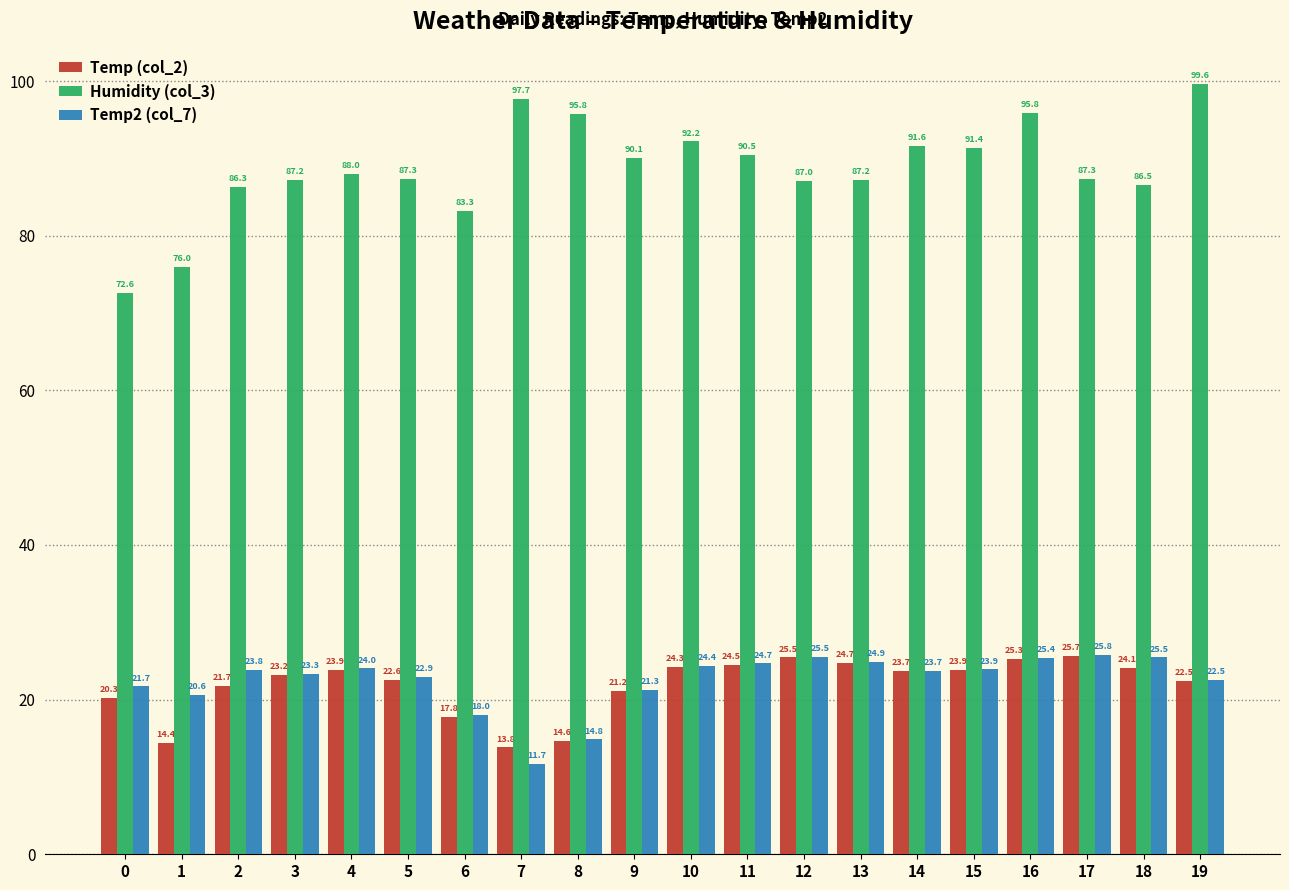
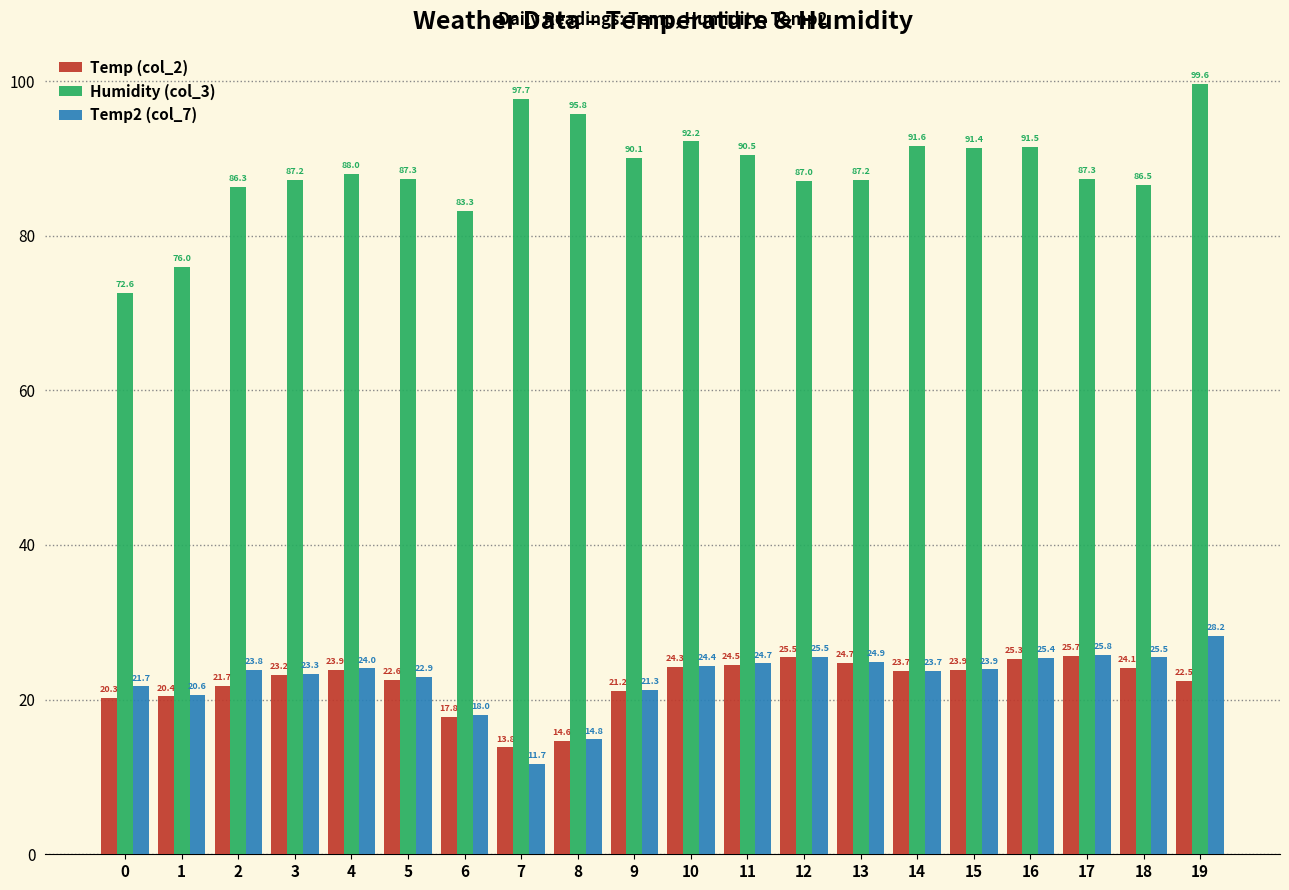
Temp (col_2), 1: 14.4 -> 20.4
Humidity (col_3), 16: 95.8 -> 91.5
Temp2 (col_7), 19: 22.5 -> 28.2
